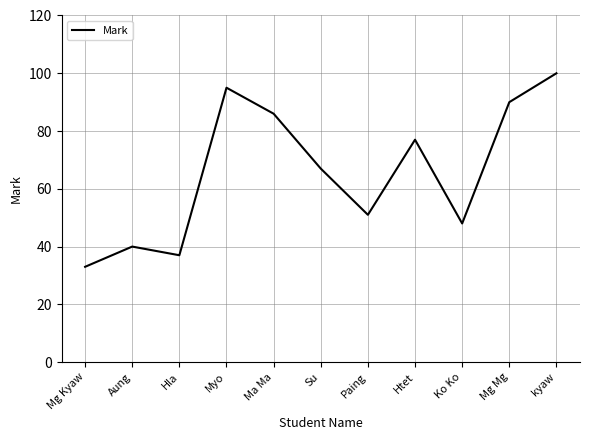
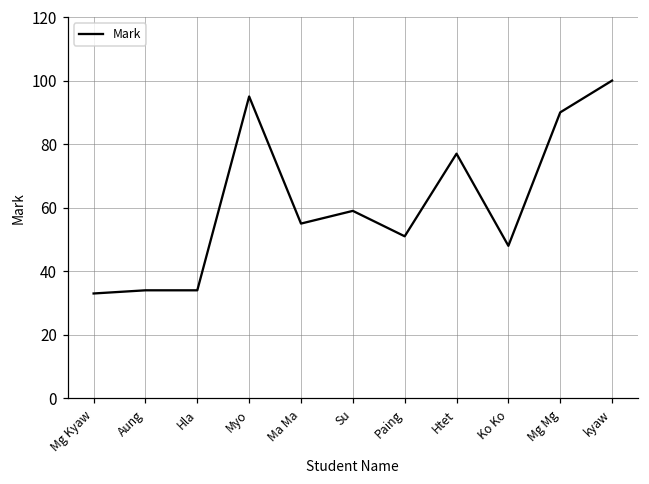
Aung: 40 -> 34
Hla: 37 -> 34
Ma Ma: 86 -> 55
Su: 67 -> 59
